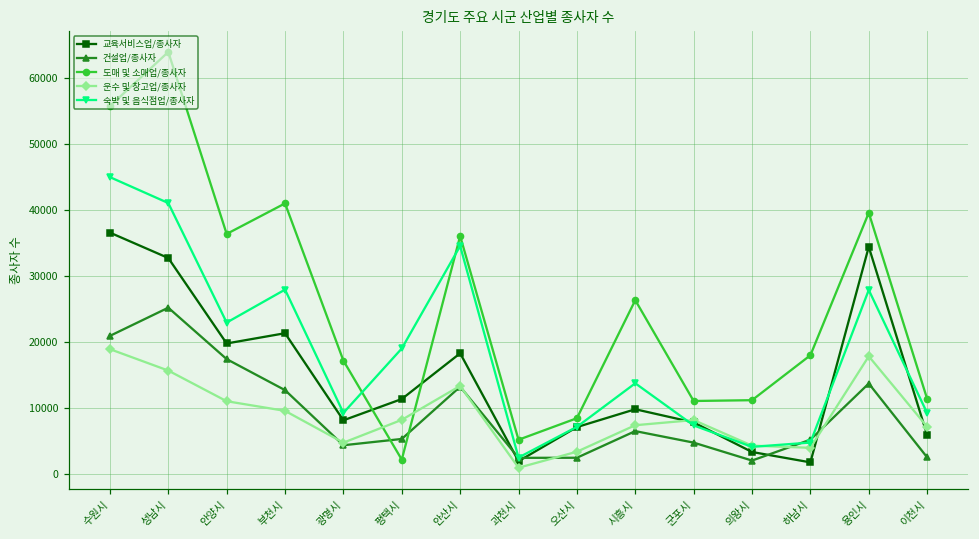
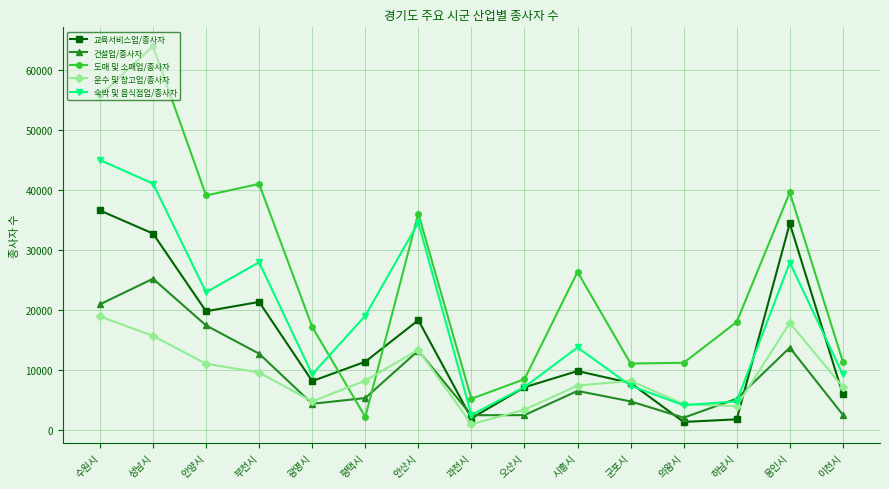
도매 및 소매업/종사자, 안양시: 36000 -> 39000
교육서비스업/종사자, 의왕시: 3000 -> 1000
